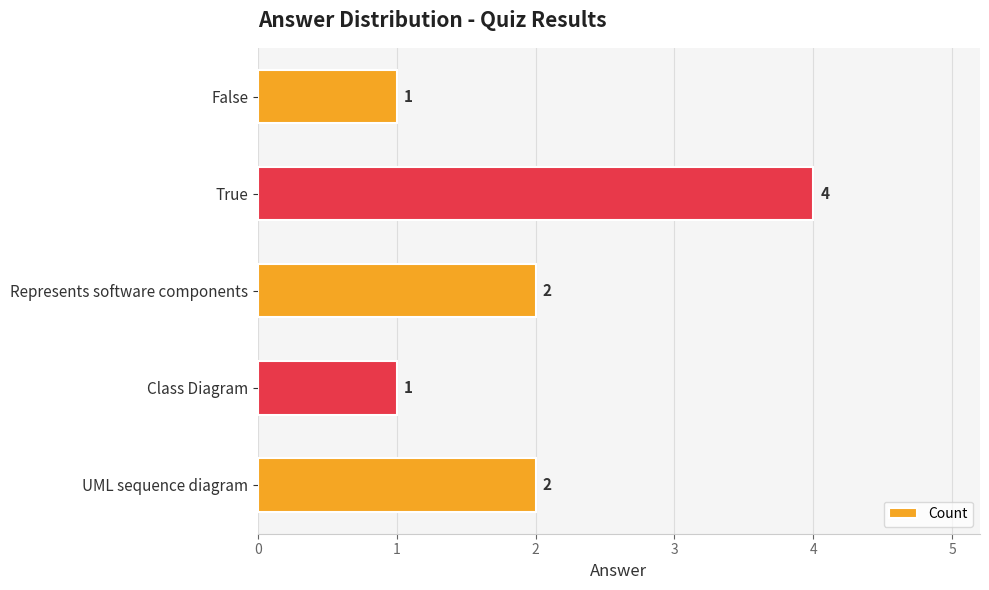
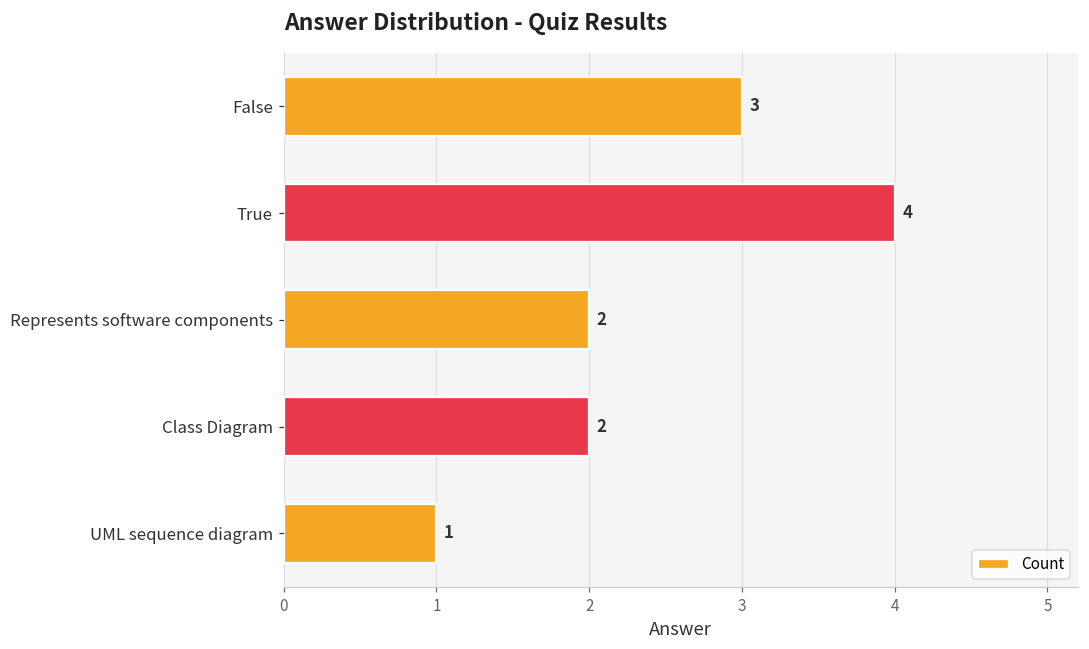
False: 1 -> 3
Class Diagram: 1 -> 2
UML sequence diagram: 2 -> 1
